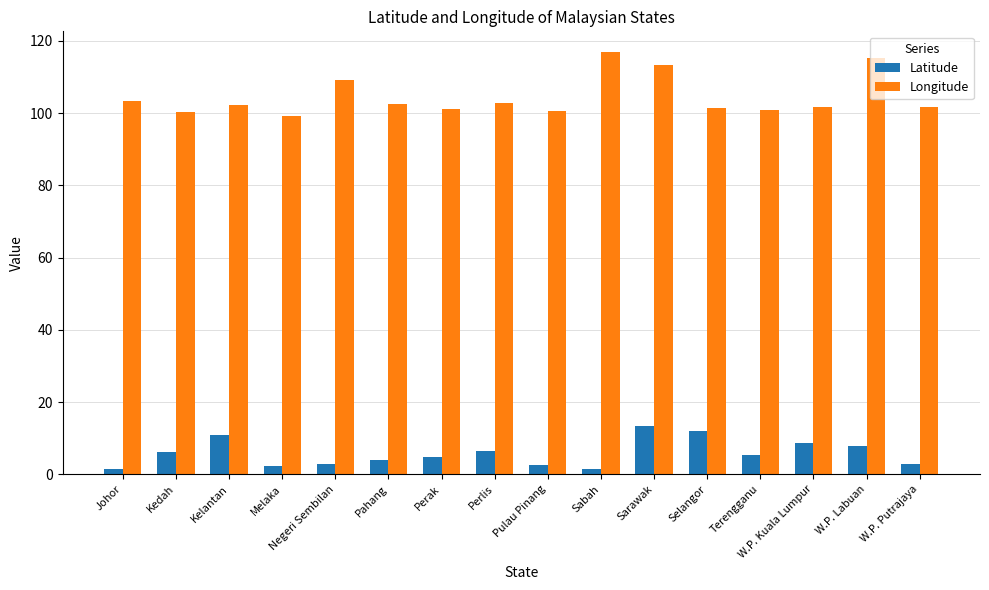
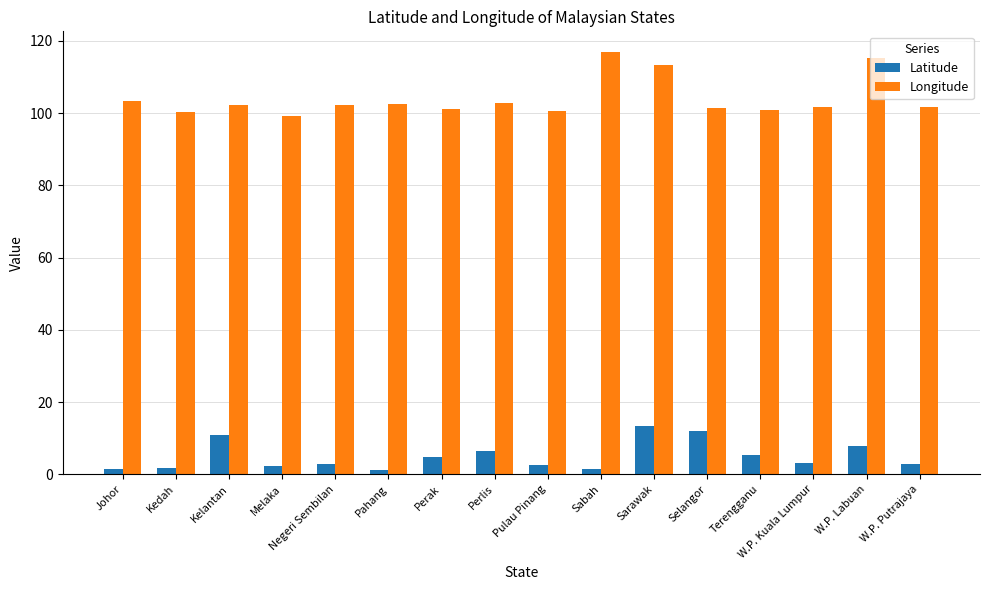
Latitude, Kedah: 6 -> 2
Longitude, Negeri Sembilan: 109 -> 102
Latitude, Pahang: 4 -> 1
Latitude, W.P. Kuala Lumpur: 9 -> 3
